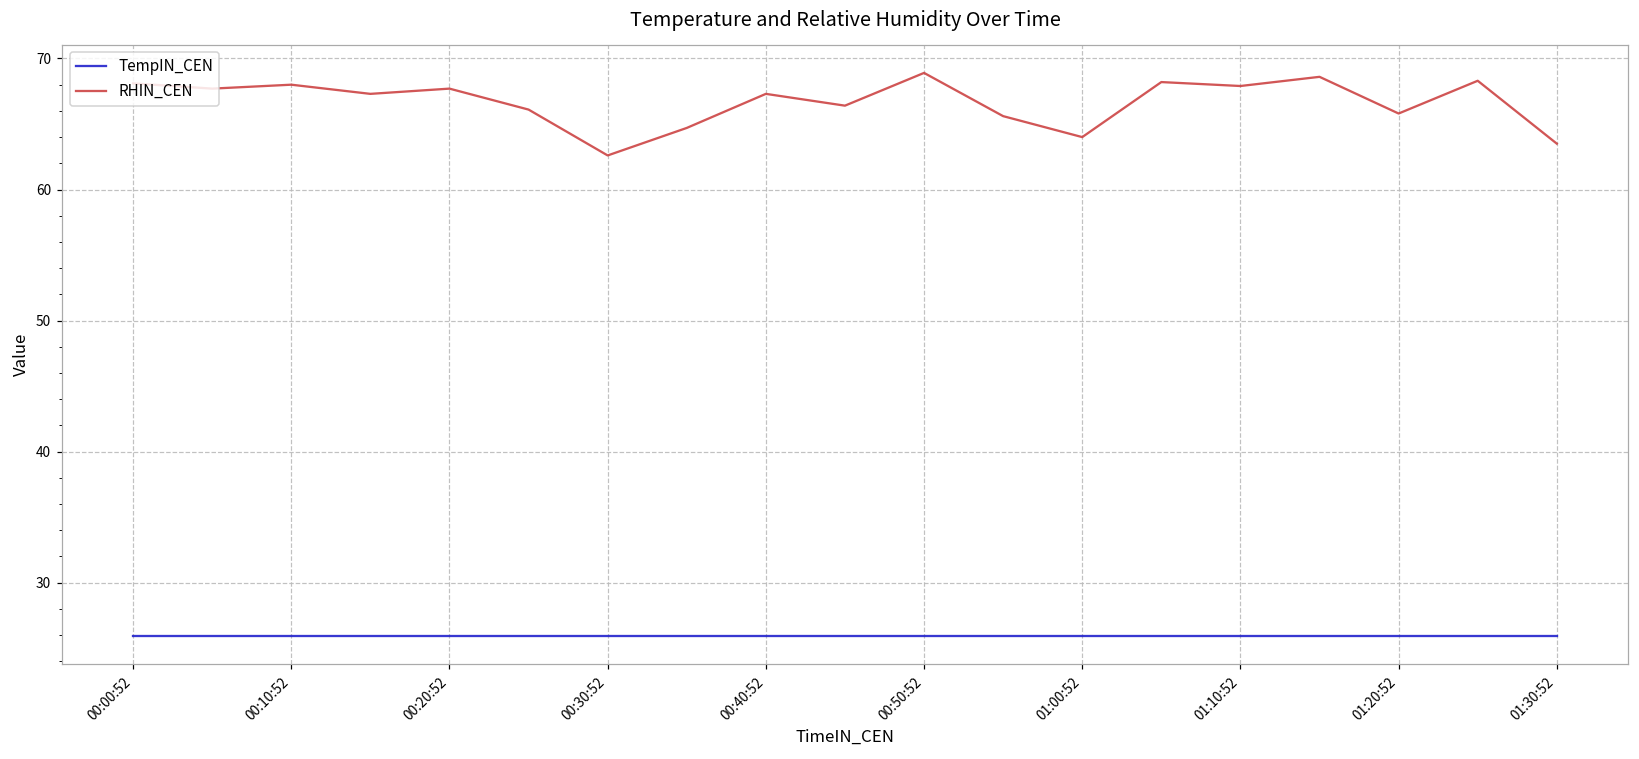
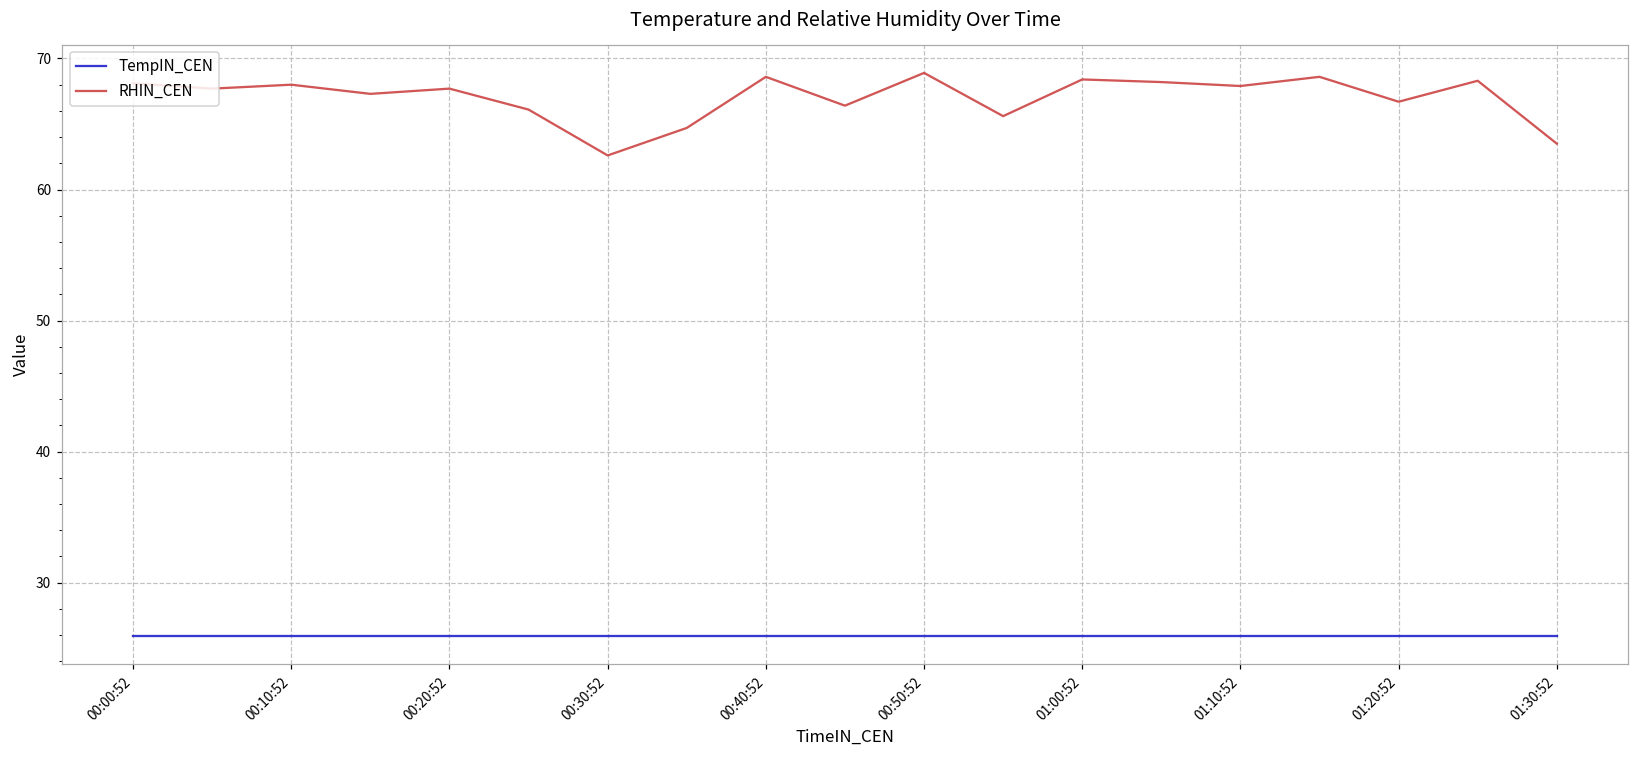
RHIN_CEN, 00:40:52: 67.3 -> 68.6
RHIN_CEN, 01:00:52: 64.0 -> 68.4
RHIN_CEN, 01:20:52: 65.8 -> 66.7
